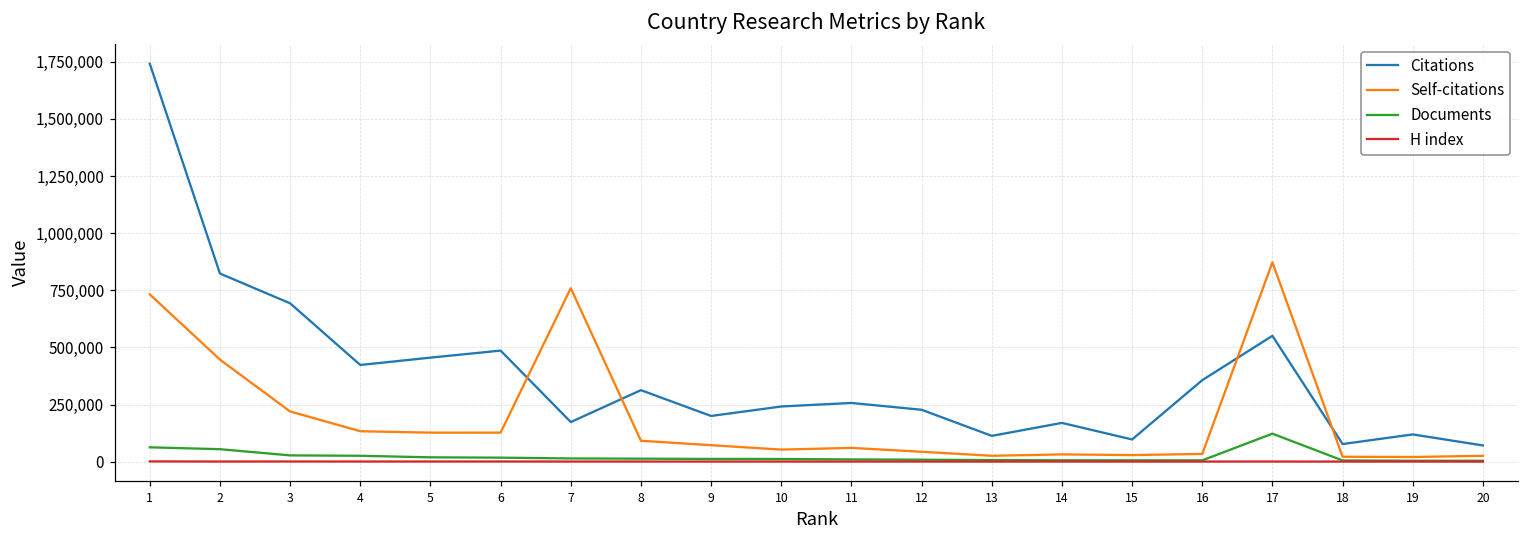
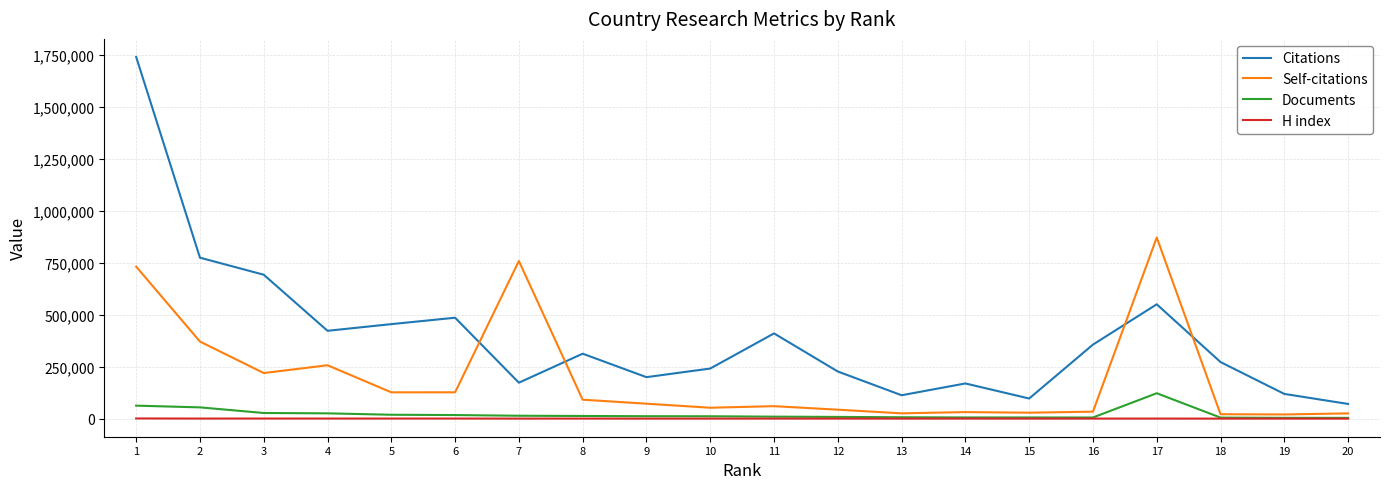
Citations, 2: 820,000 -> 780,000
Self-citations, 2: 450,000 -> 370,000
Self-citations, 4: 130,000 -> 260,000
Citations, 11: 260,000 -> 410,000
Citations, 18: 80,000 -> 270,000
